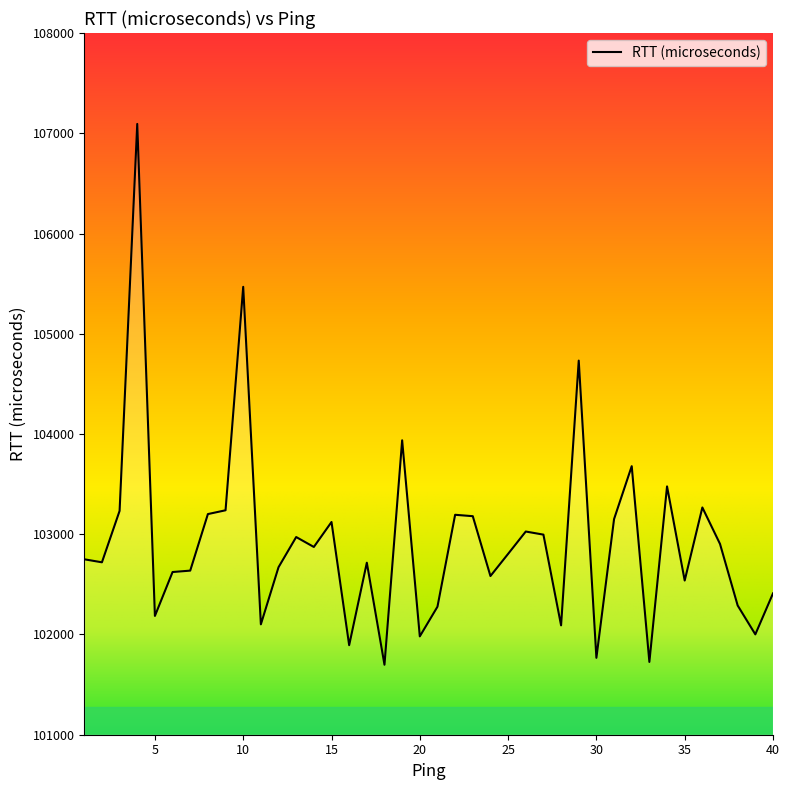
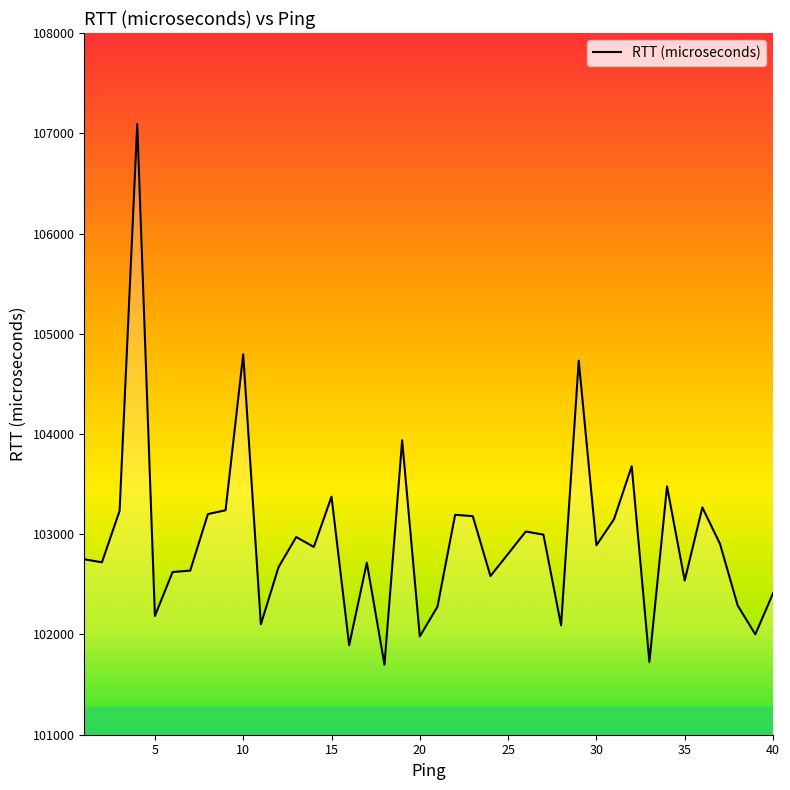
10: 105470 -> 104800
15: 103120 -> 103380
30: 101770 -> 102890
